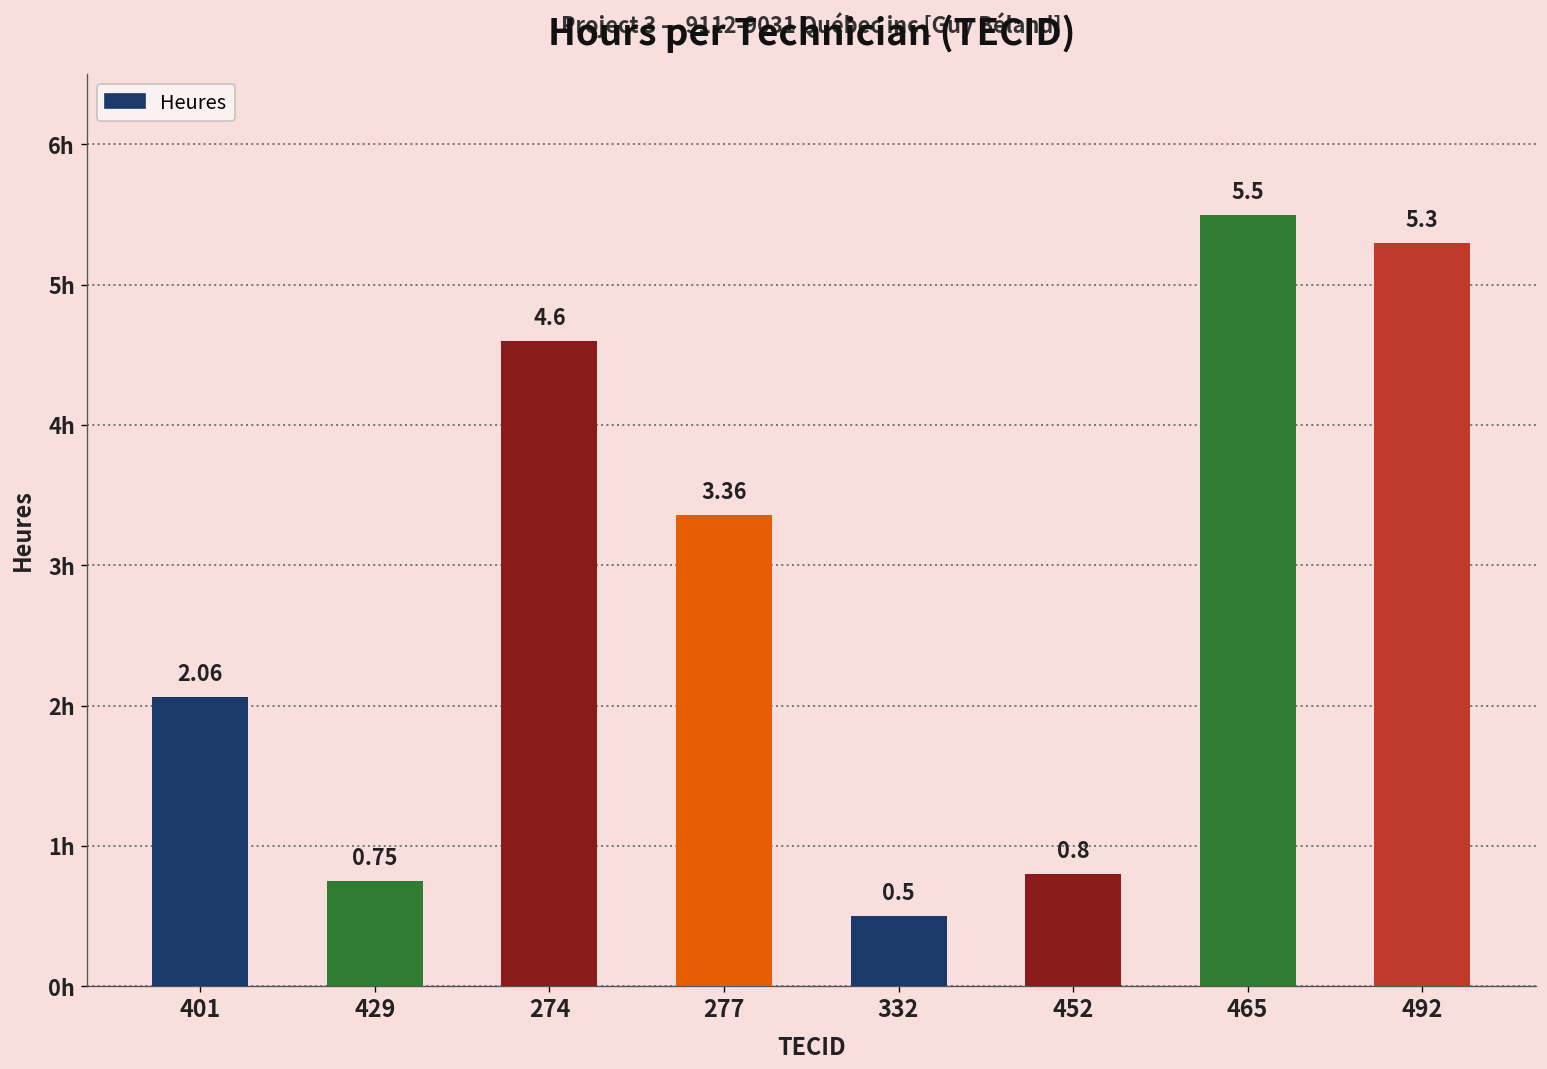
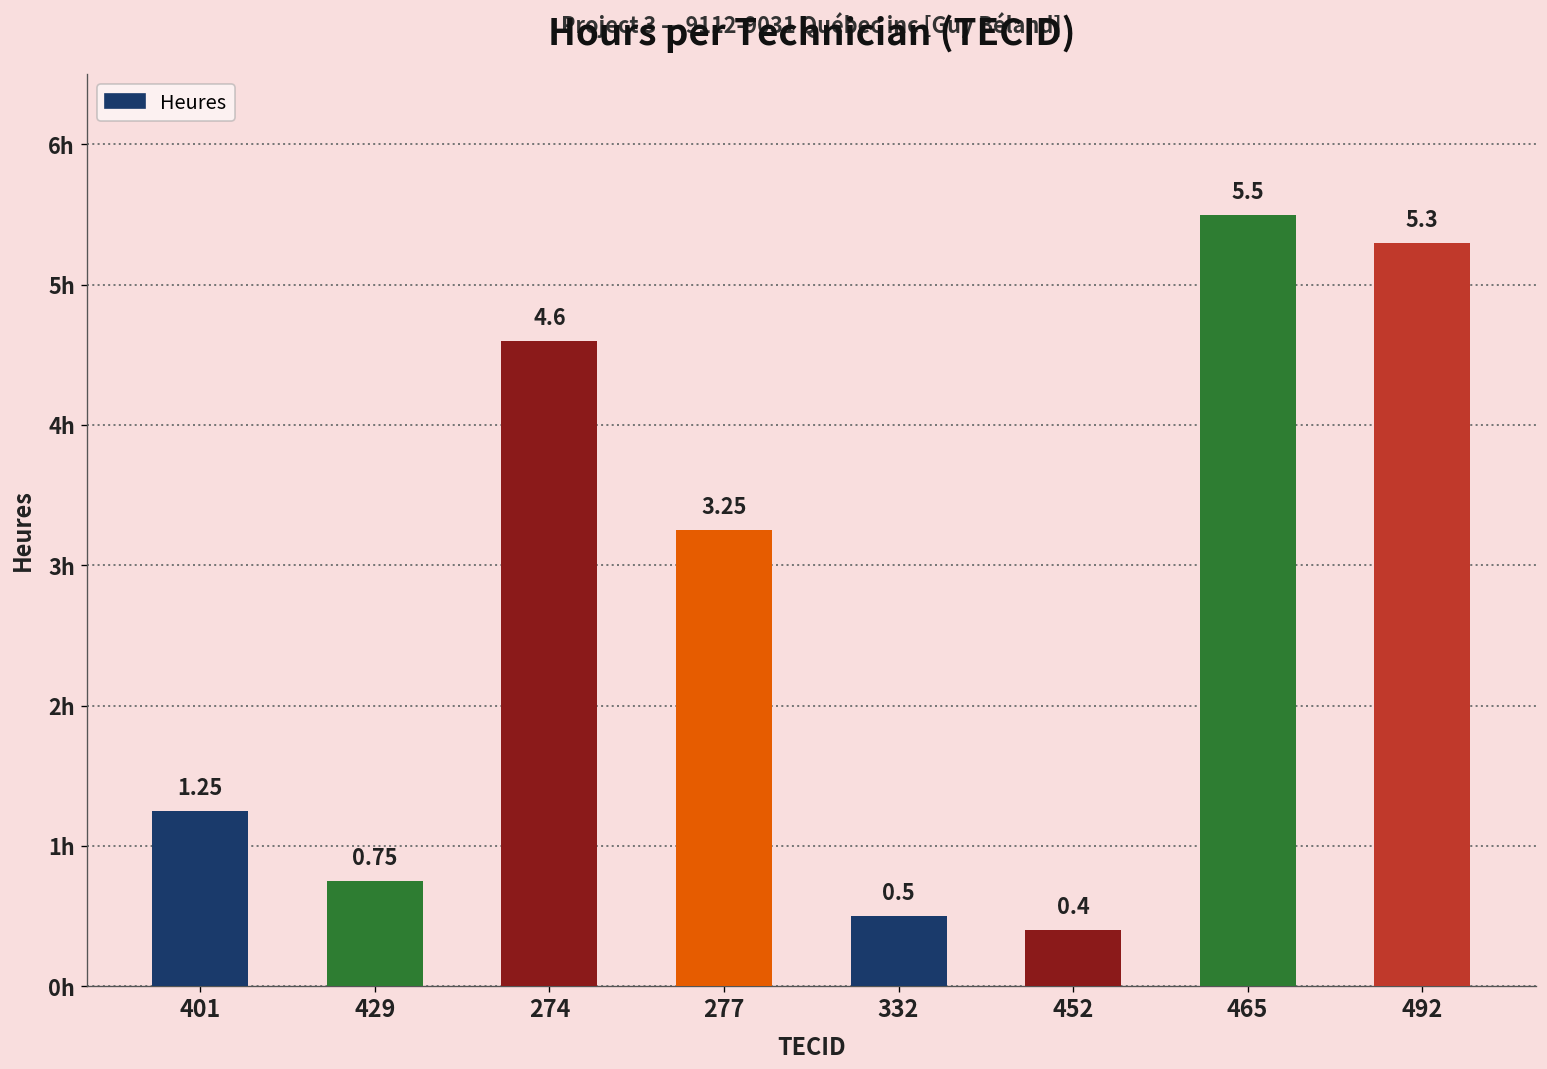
401: 2.06 -> 1.25
277: 3.36 -> 3.25
452: 0.8 -> 0.4
